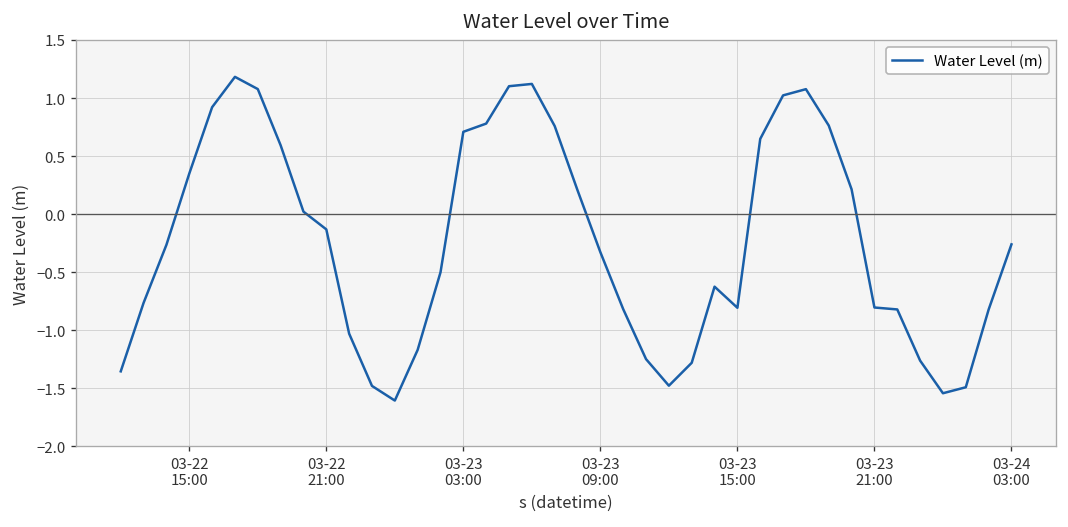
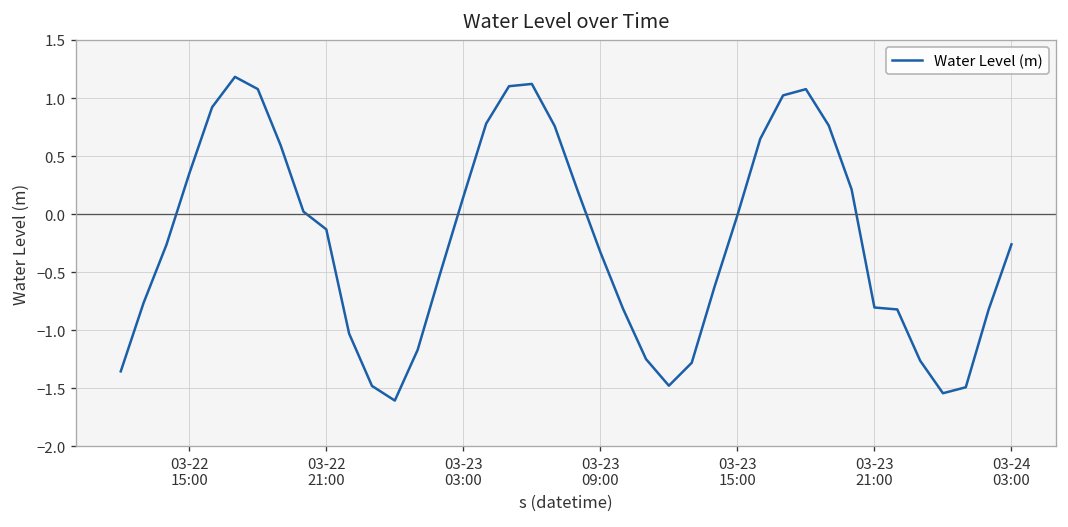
03-23 03:00: 0.7 -> 0.1
03-23 15:00: -0.8 -> 0.0
